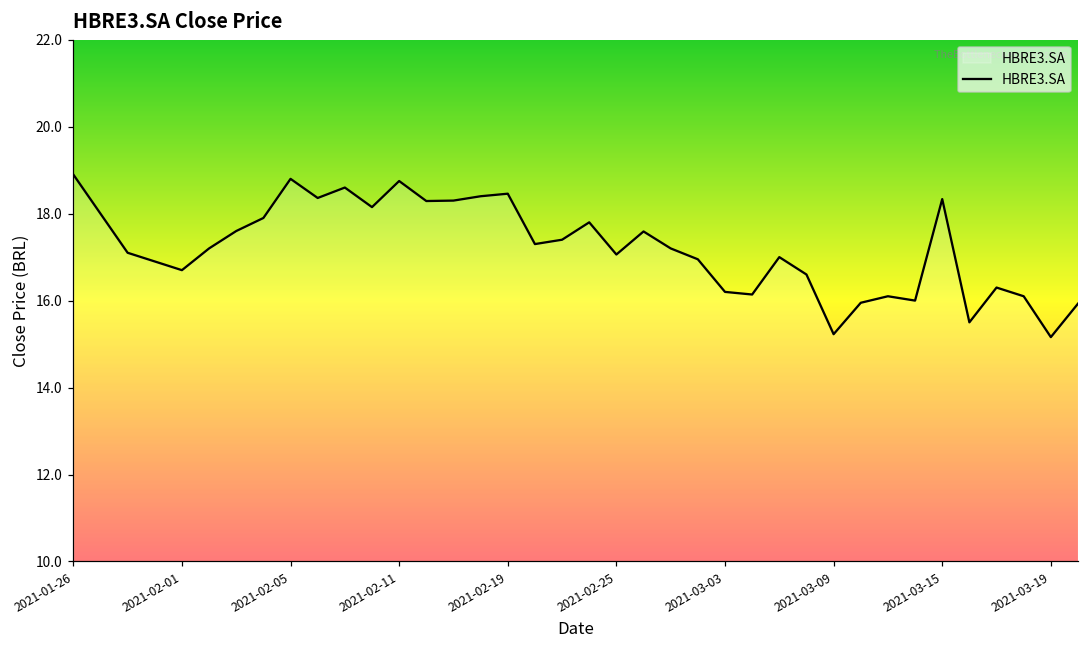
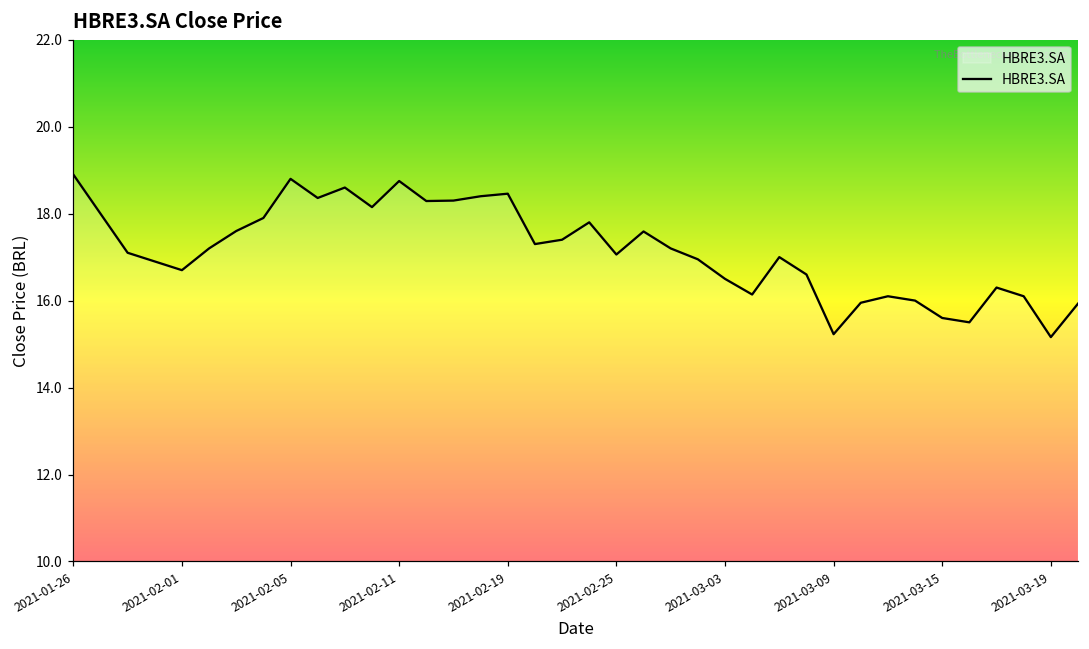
2021-03-03: 16.2 -> 16.5
2021-03-15: 18.3 -> 15.6
